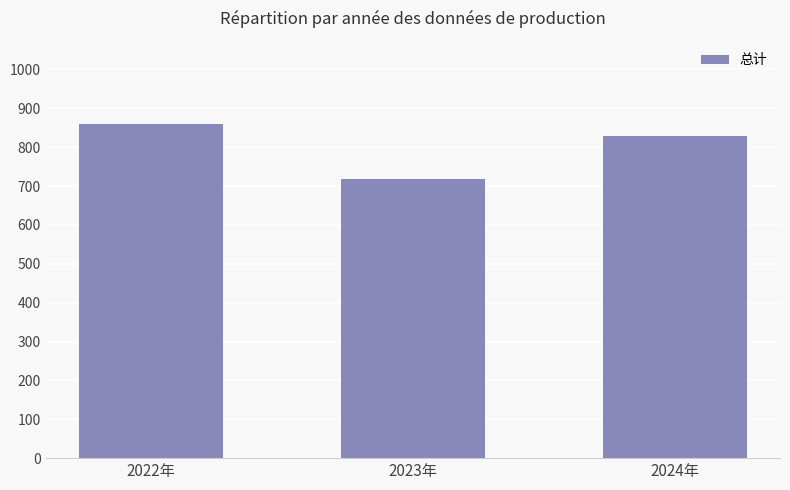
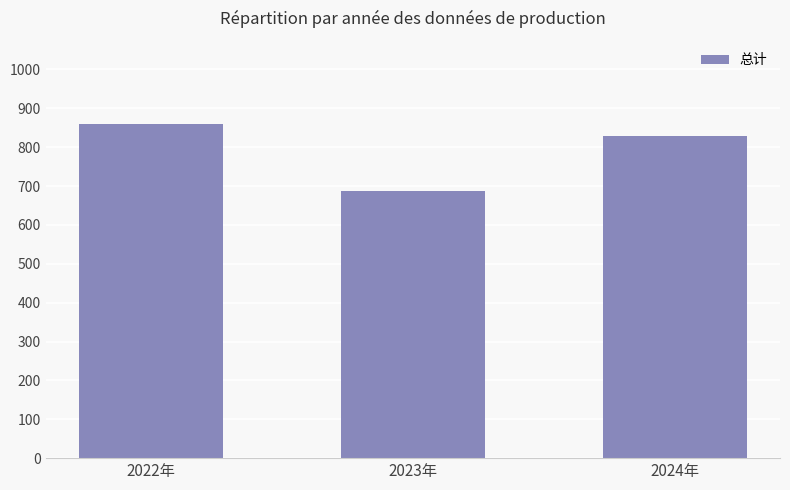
2023年: 720 -> 690
